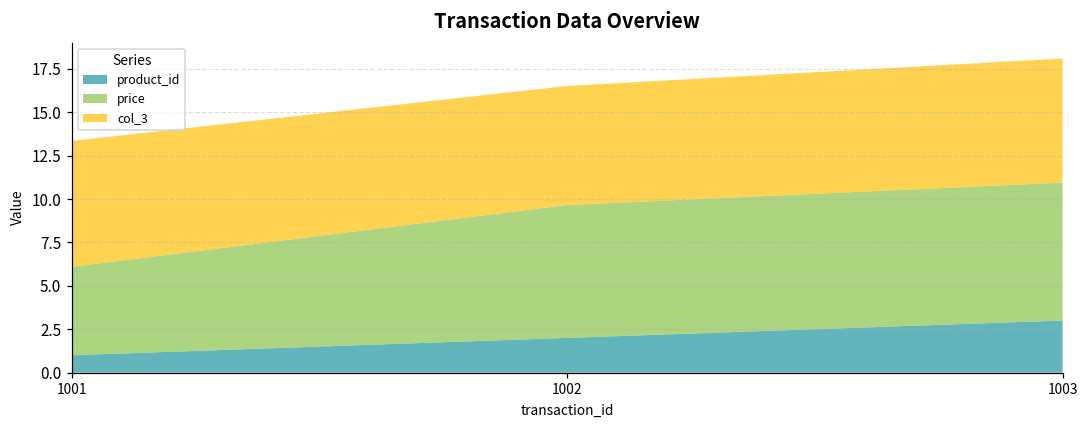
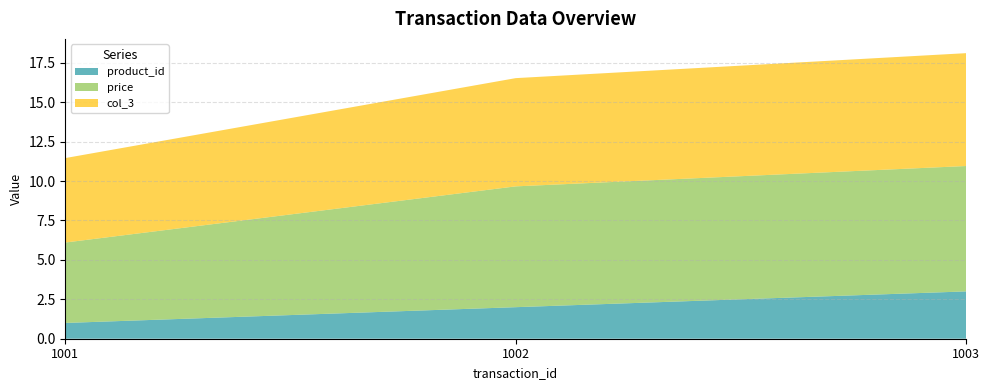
col_3, 1001: 7.3 -> 5.4
